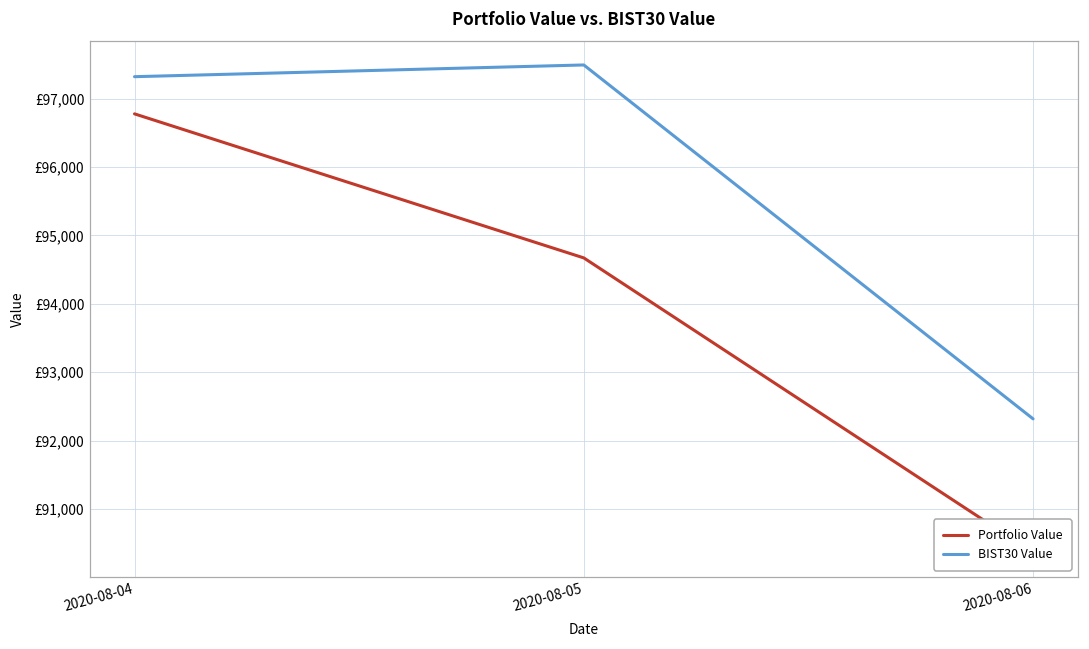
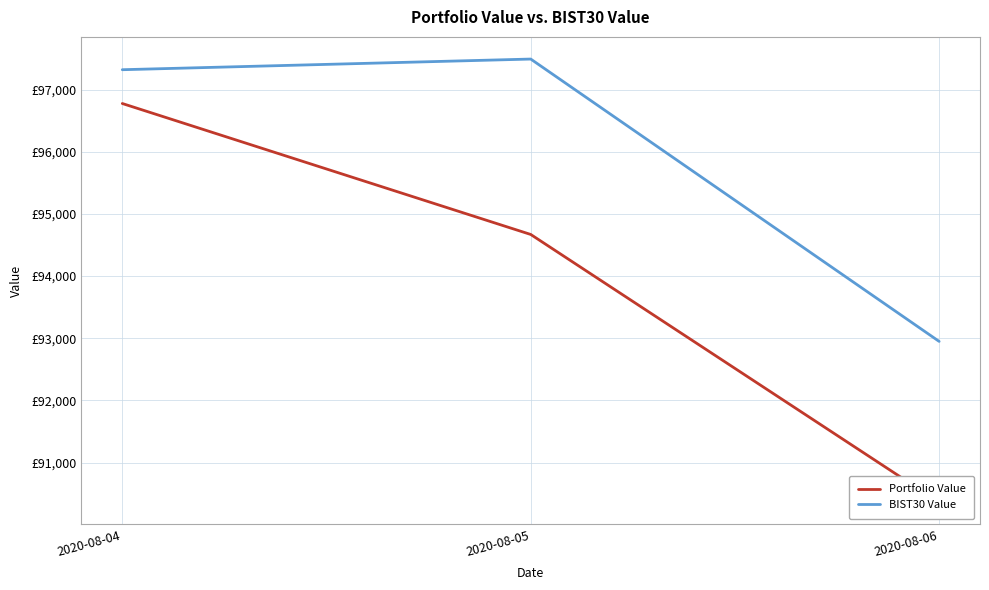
BIST30 Value, 2020-08-06: £92,300 -> £93,000
